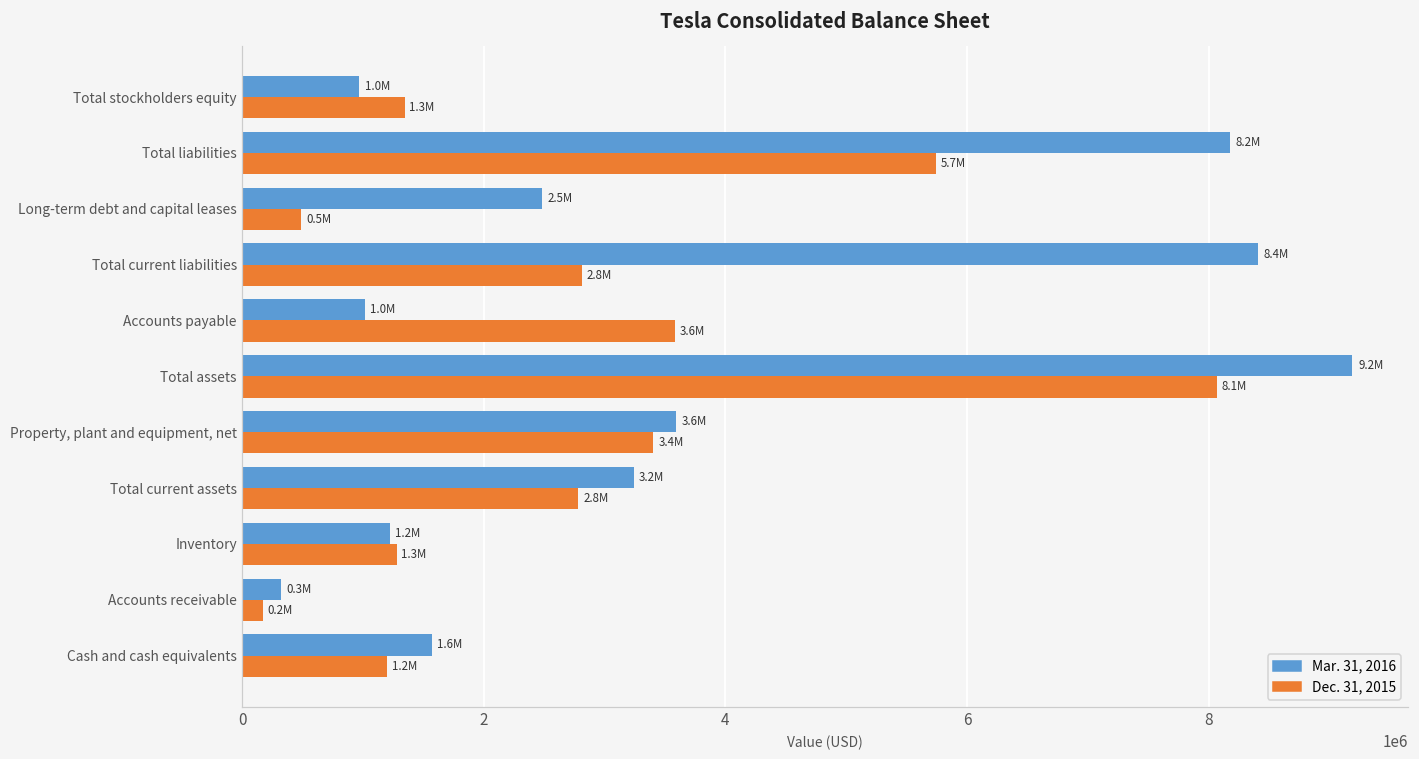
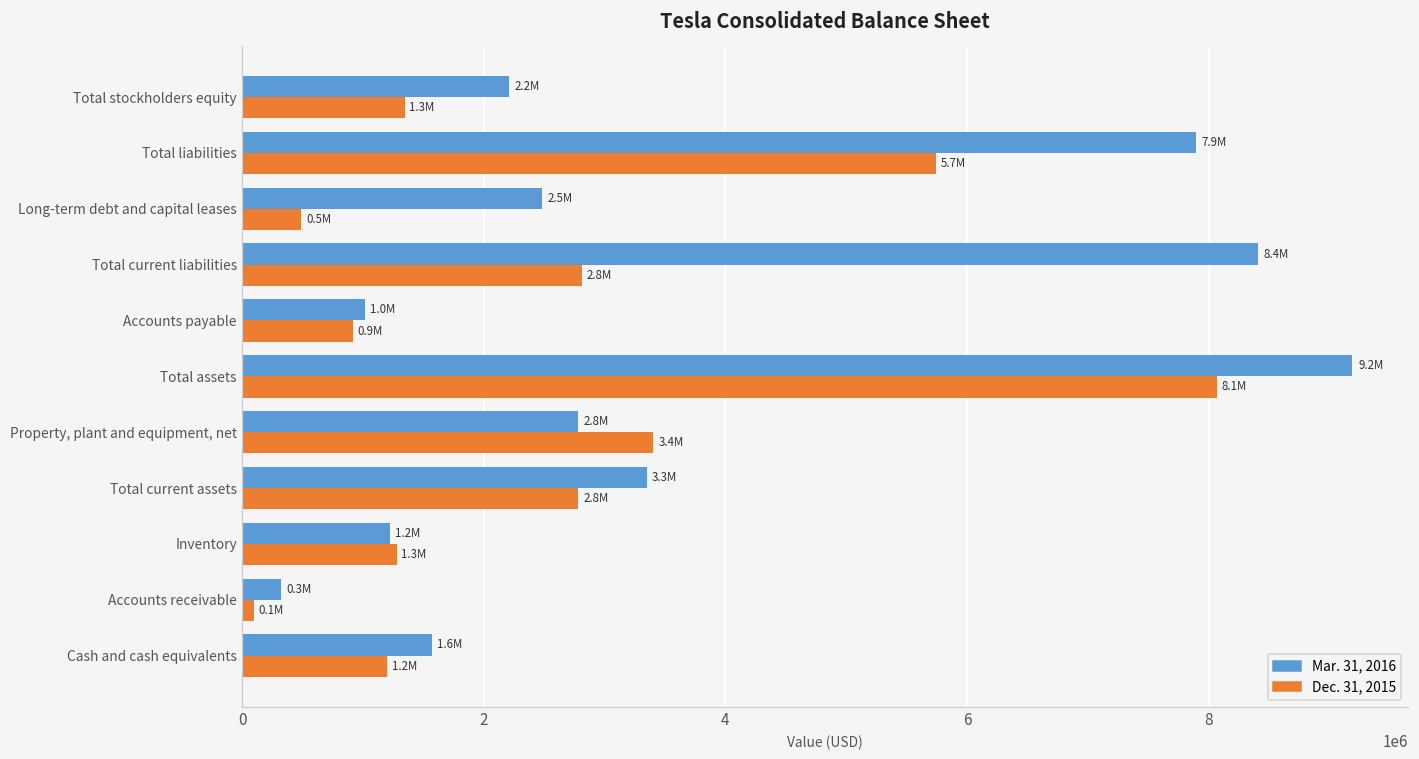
Mar. 31, 2016, Total stockholders equity: 1.0M -> 2.2M
Mar. 31, 2016, Total liabilities: 8.2M -> 7.9M
Dec. 31, 2015, Accounts payable: 3.6M -> 0.9M
Mar. 31, 2016, Property, plant and equipment, net: 3.6M -> 2.8M
Mar. 31, 2016, Total current assets: 3.2M -> 3.3M
Dec. 31, 2015, Accounts receivable: 0.2M -> 0.1M
